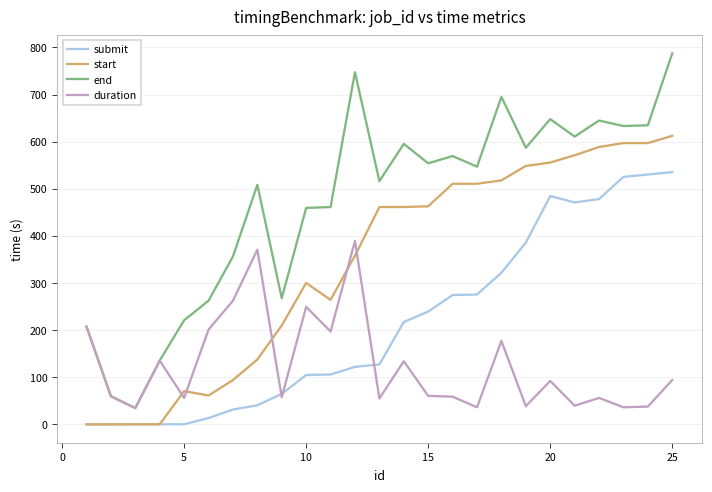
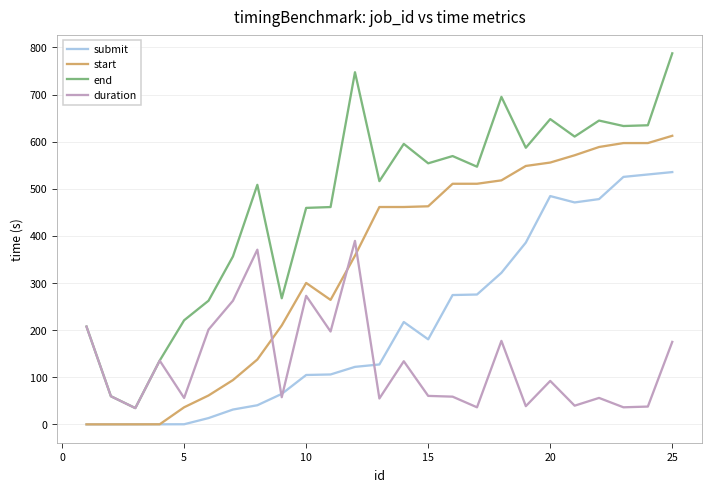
start, 5: 70 -> 40
duration, 10: 250 -> 270
submit, 15: 240 -> 180
duration, 25: 90 -> 180
